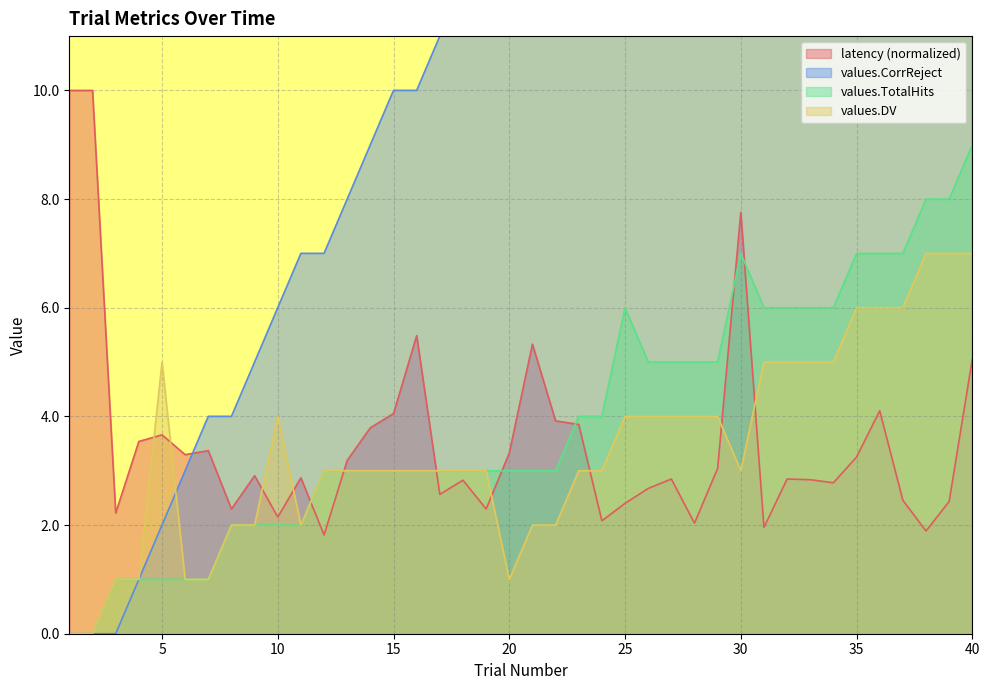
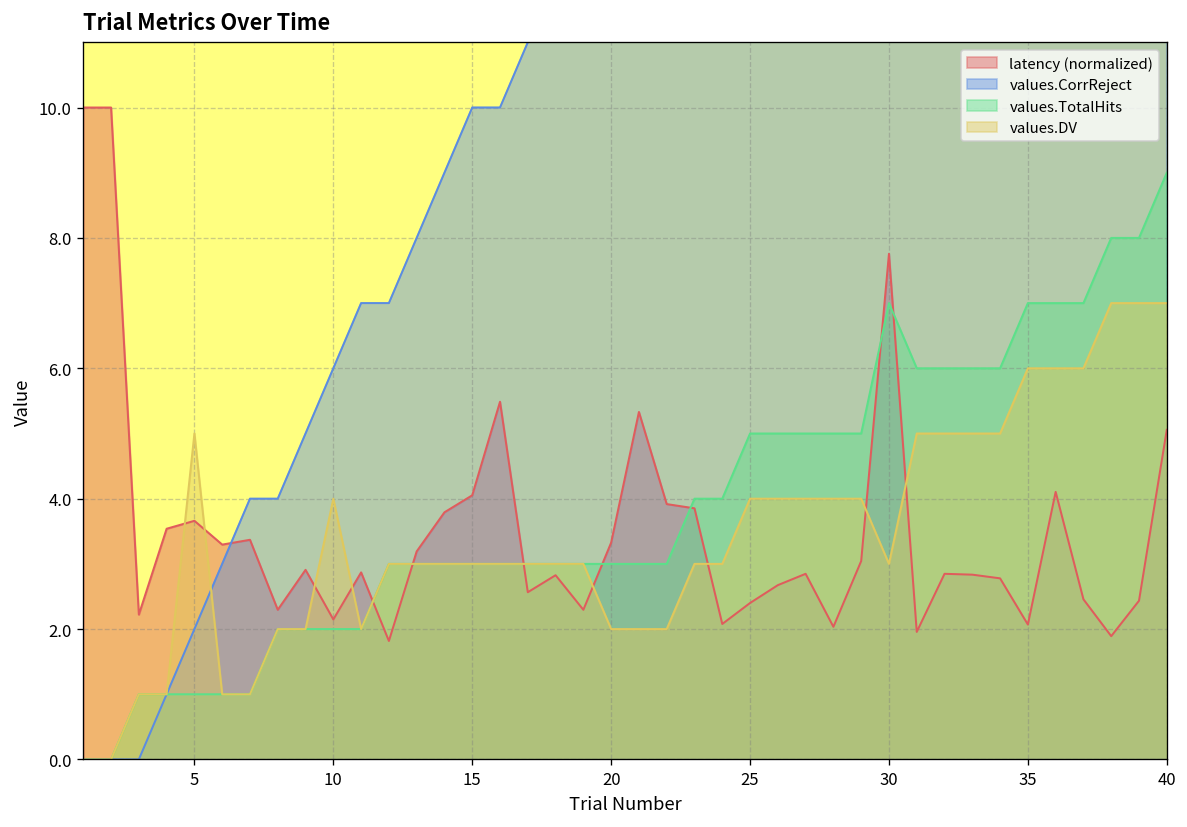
values.DV, 20: 1 -> 2
values.TotalHits, 25: 6 -> 5
latency (normalized), 35: 3.3 -> 2.1
